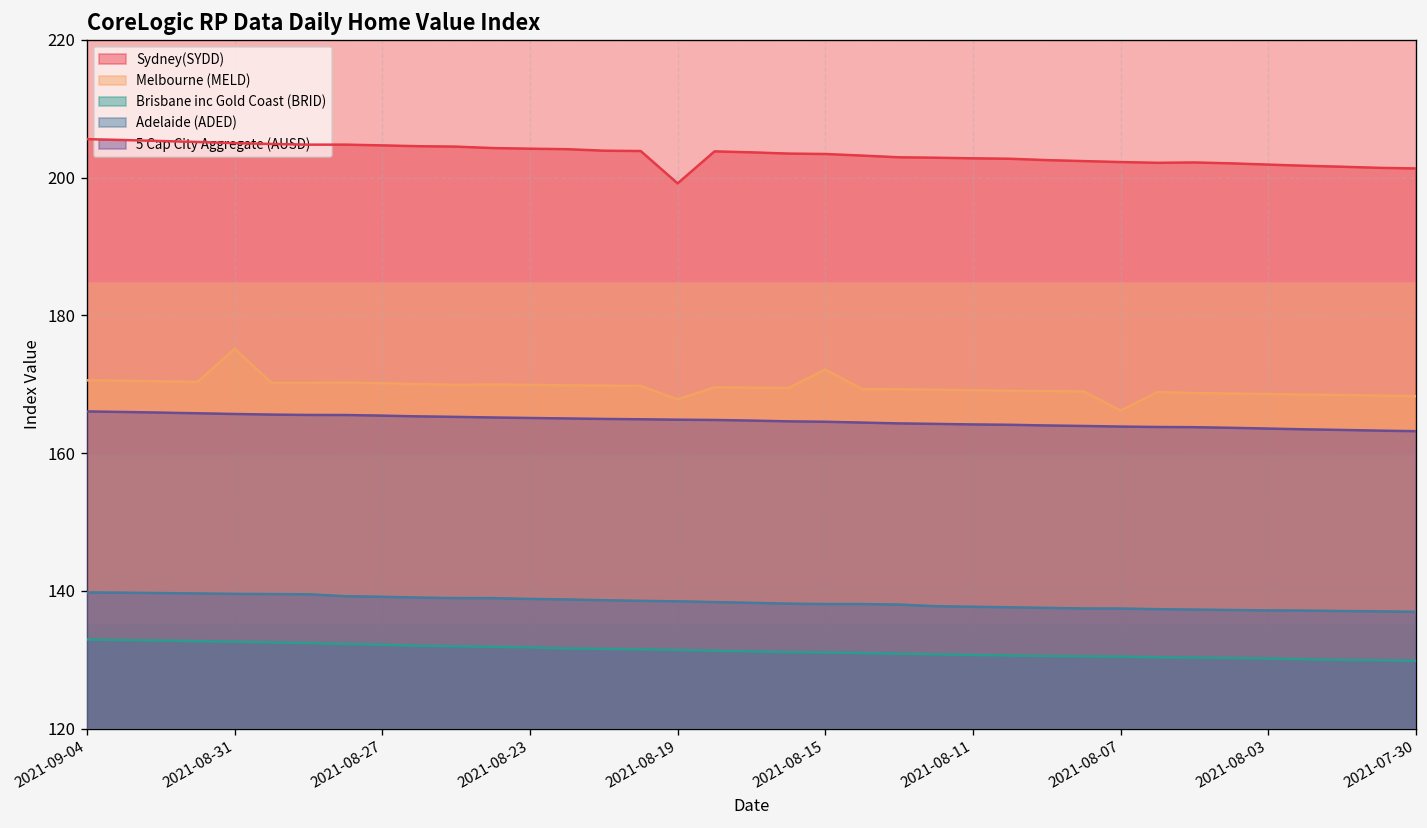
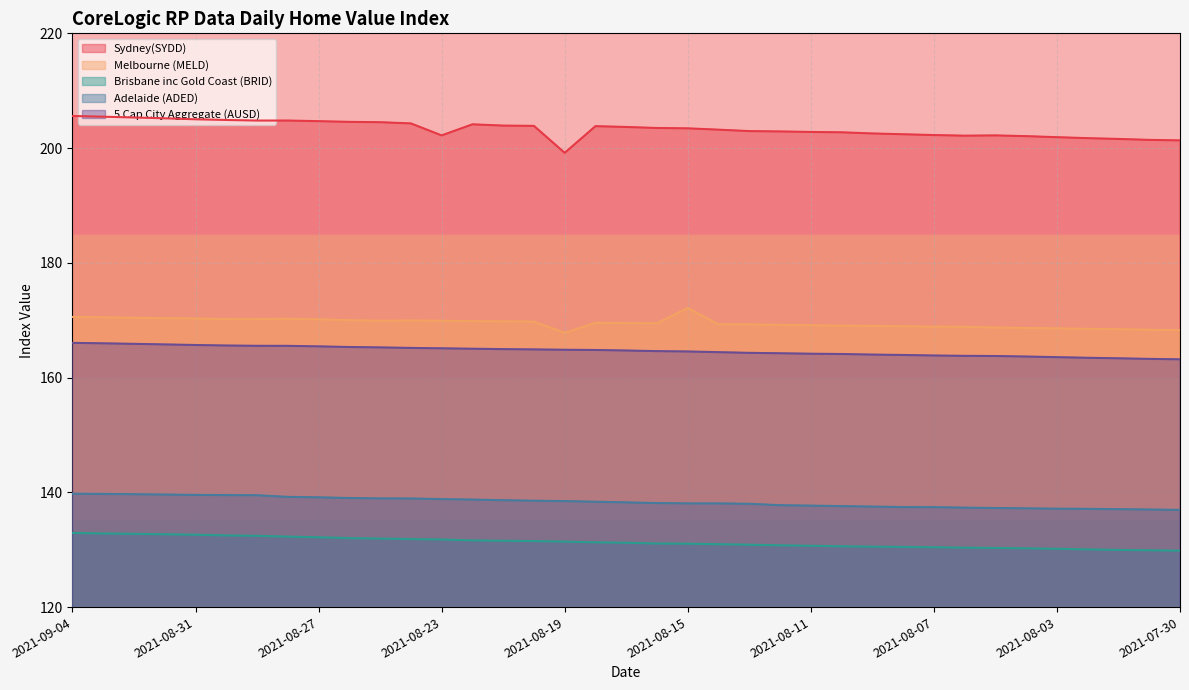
Melbourne (MELD), 2021-08-31: 175 -> 170
Sydney(SYDD), 2021-08-23: 204 -> 202
Melbourne (MELD), 2021-08-07: 166 -> 169
